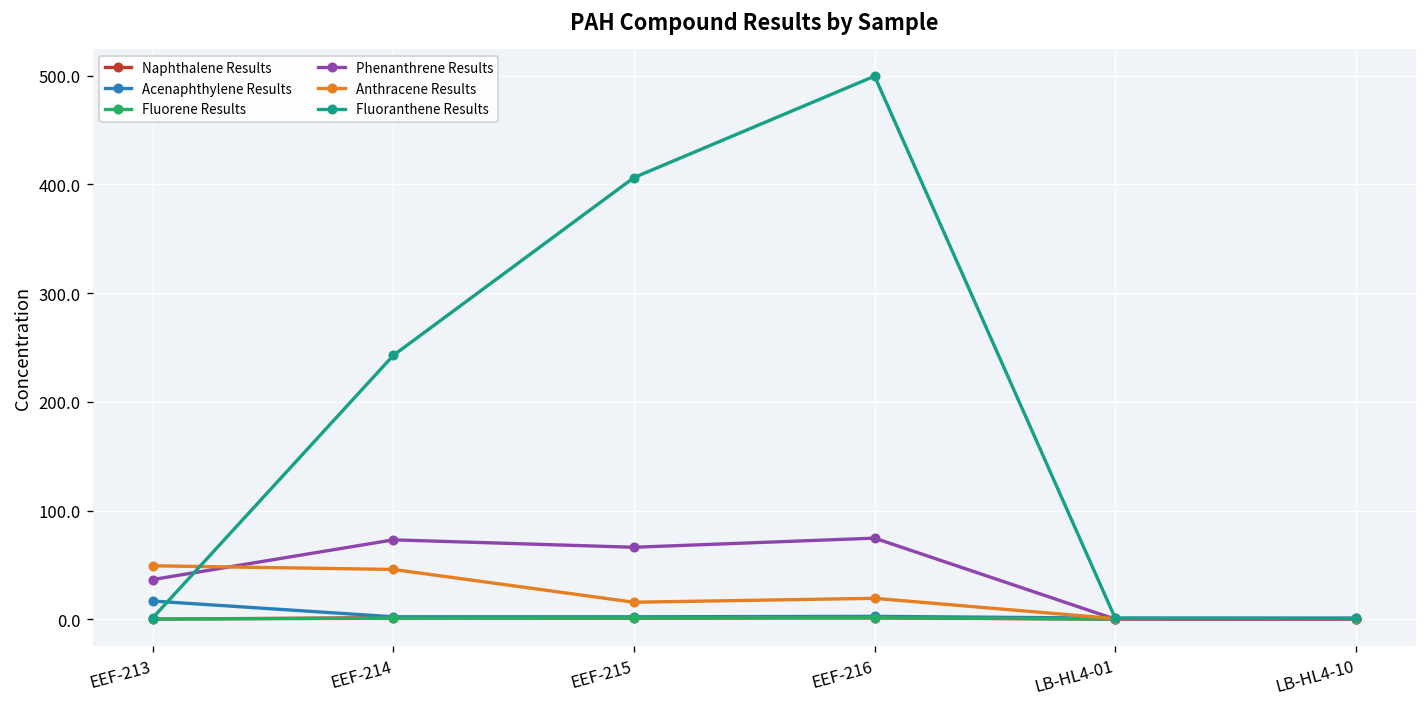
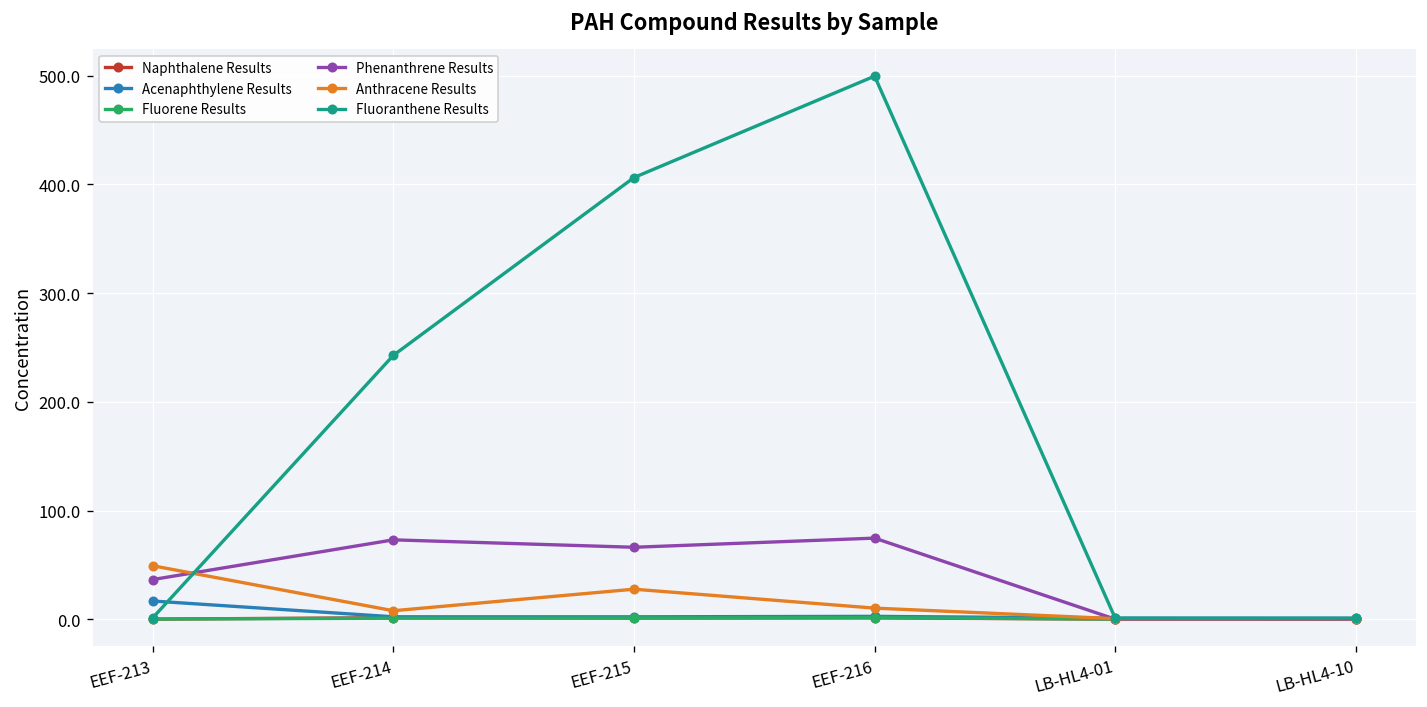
Anthracene Results, EEF-214: 50 -> 10
Anthracene Results, EEF-215: 20 -> 30
Anthracene Results, EEF-216: 20 -> 10
